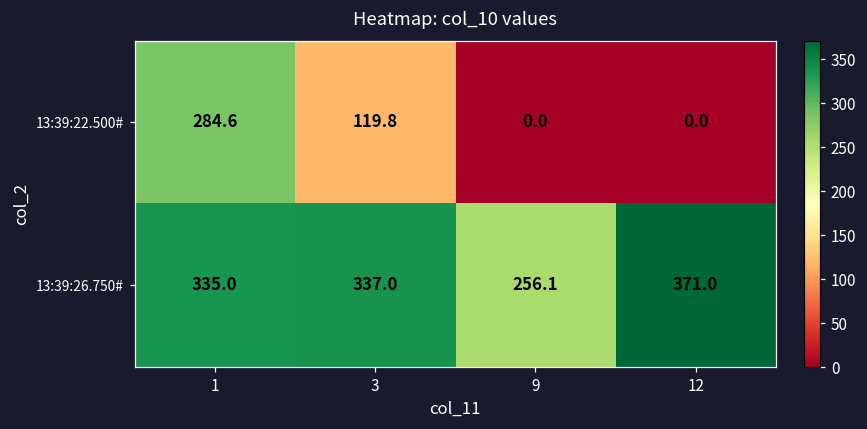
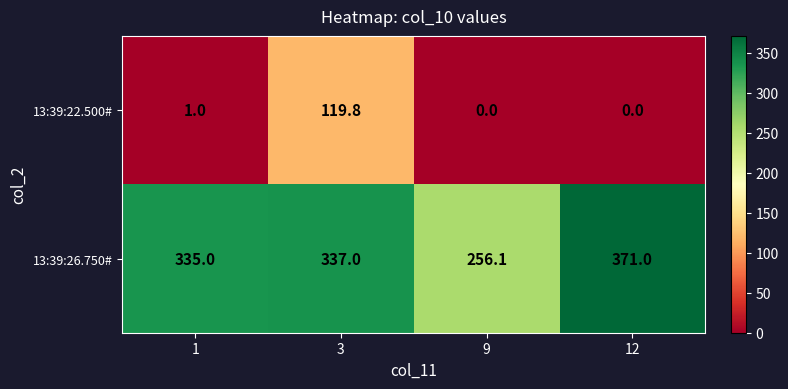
13:39:22.500#, 1: 284.6 -> 1.0
